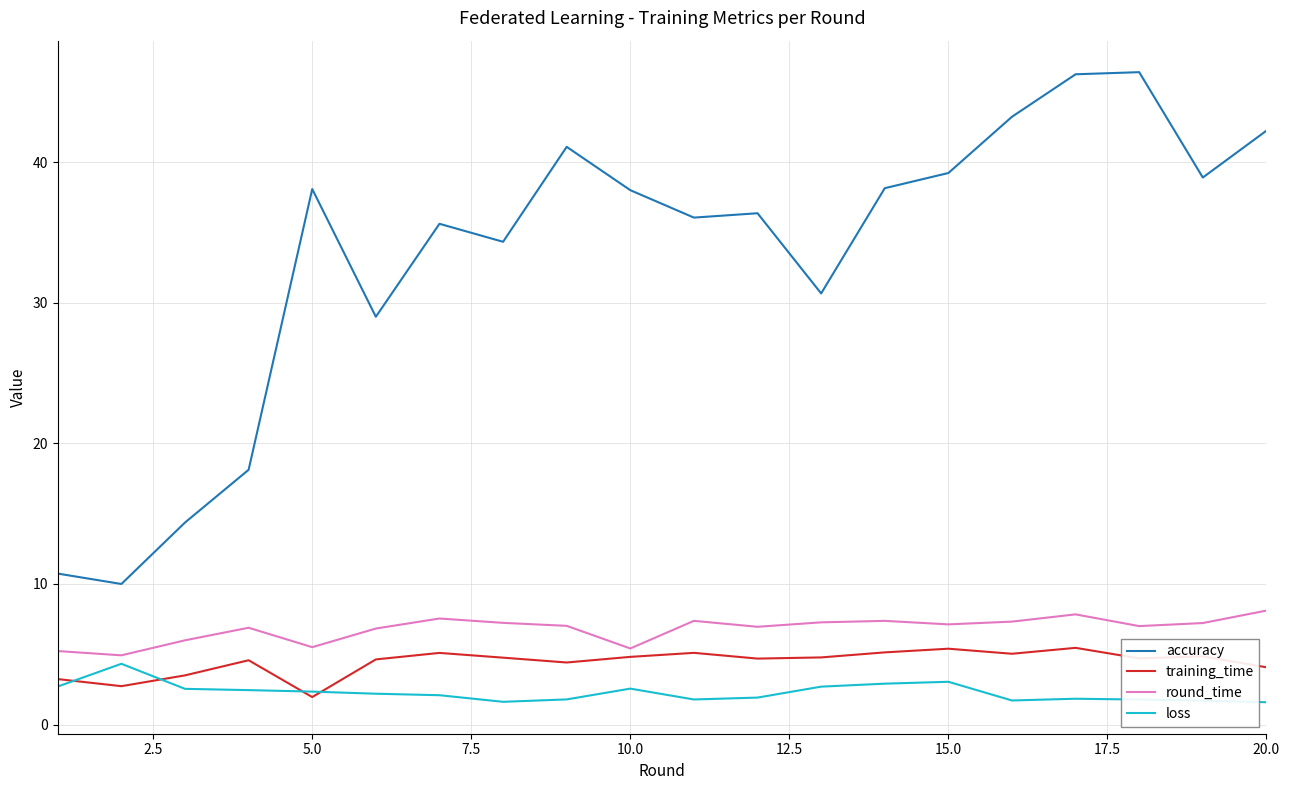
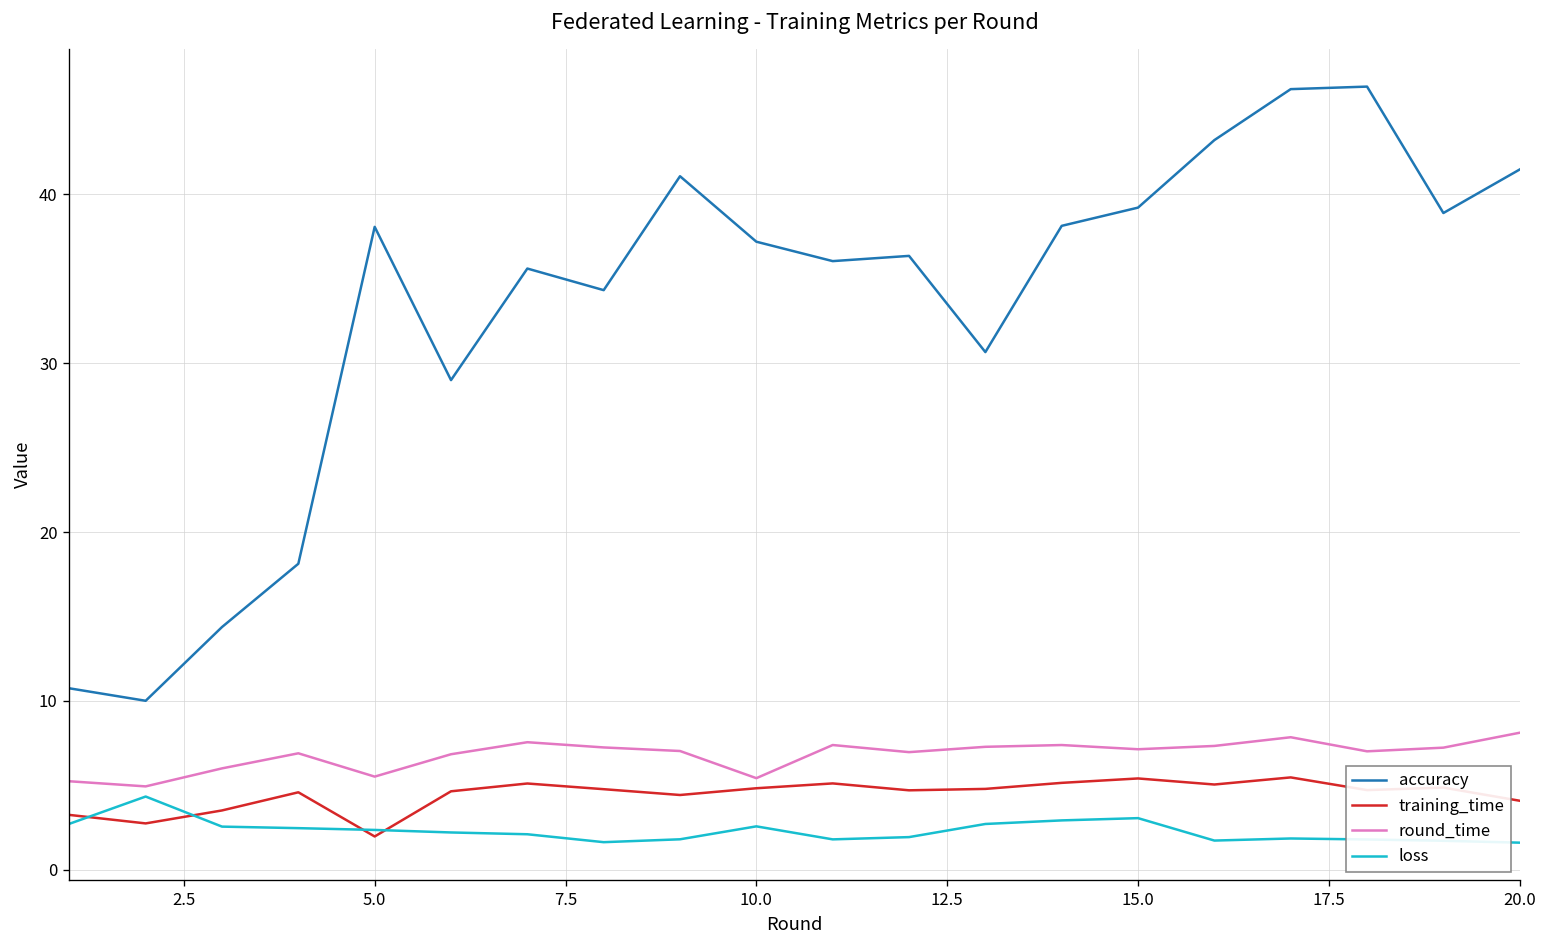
accuracy, 10.0: 38.0 -> 37.2
accuracy, 20.0: 42.2 -> 41.5
